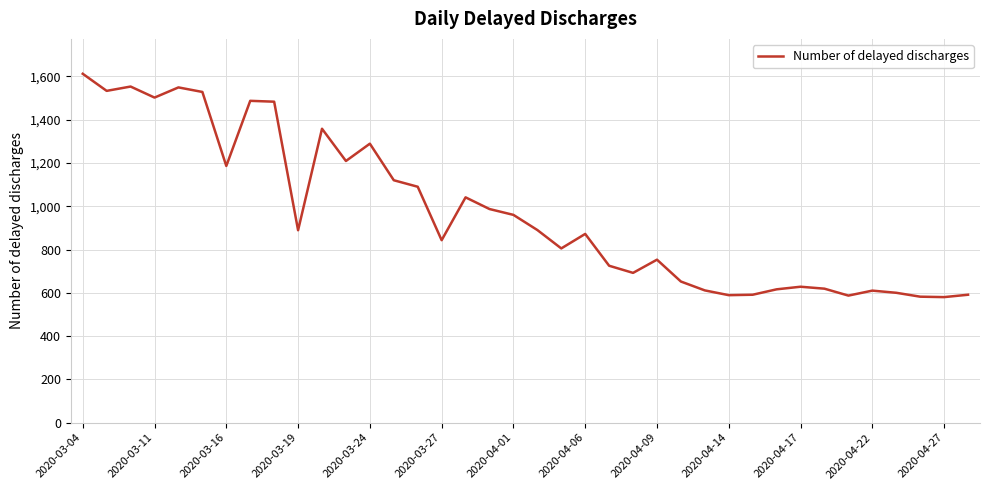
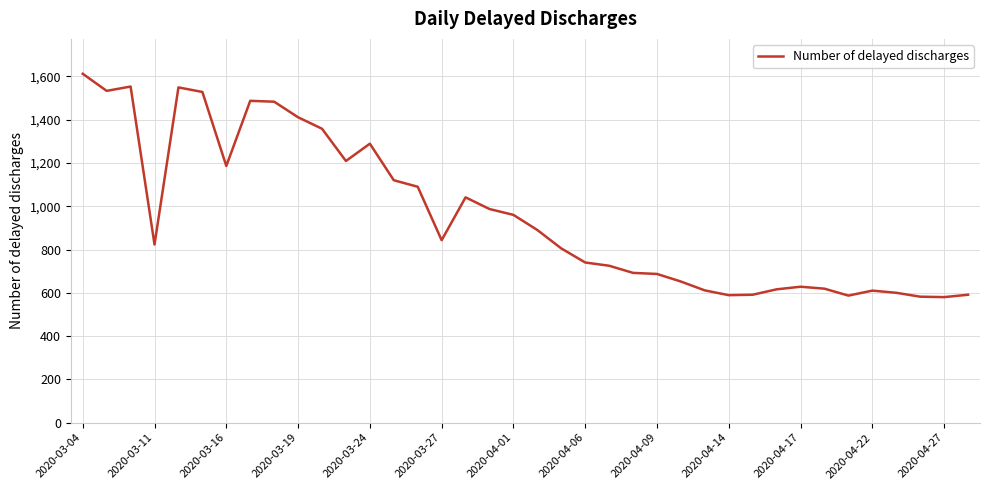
2020-03-11: 1,500 -> 820
2020-03-19: 890 -> 1,410
2020-04-06: 870 -> 740
2020-04-09: 750 -> 690
